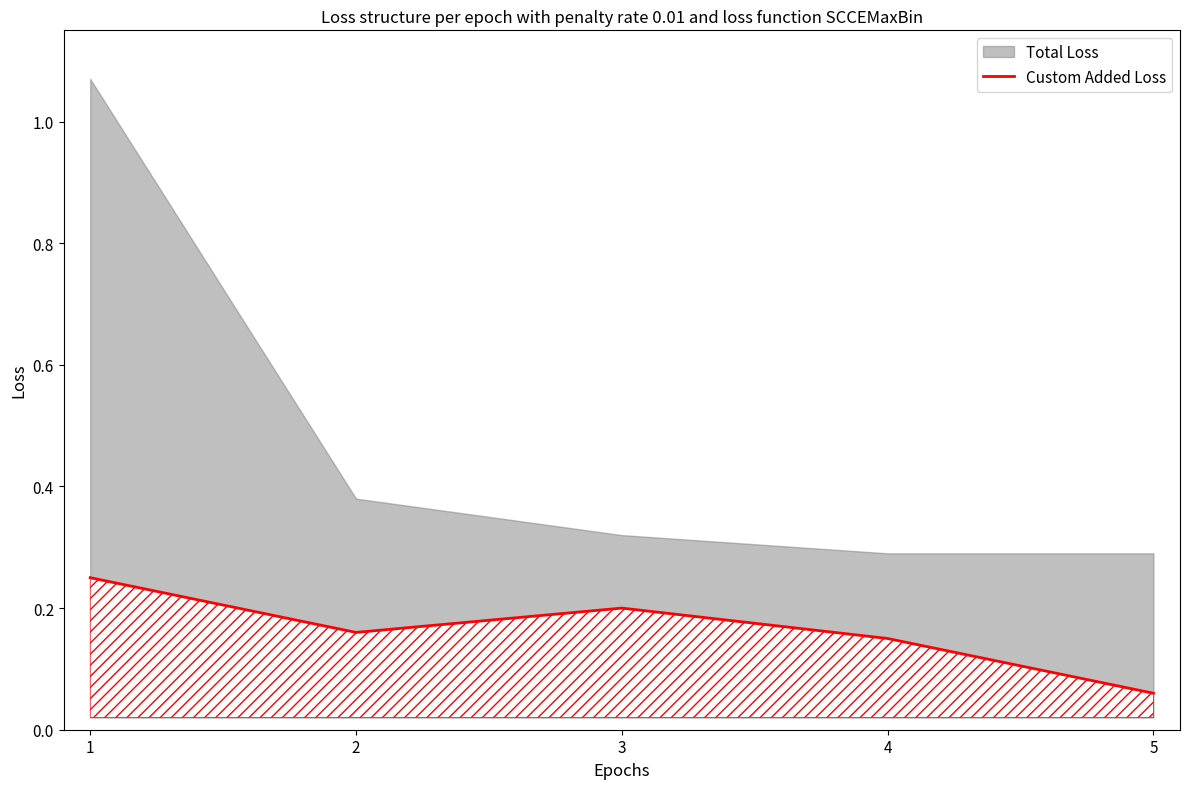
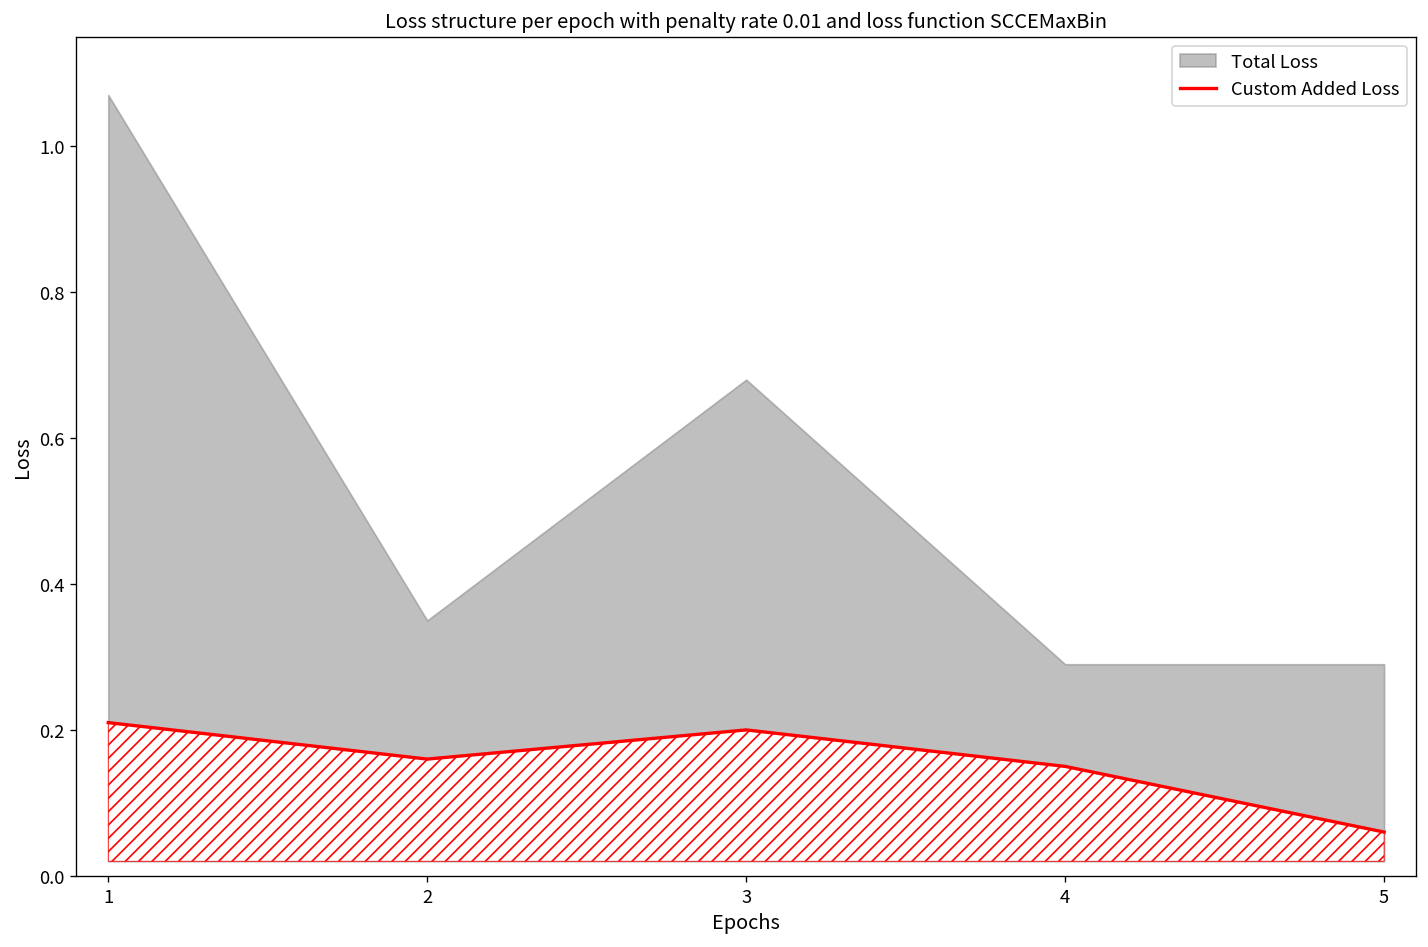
Custom Added Loss, 1: 0.25 -> 0.21
Total Loss, 2: 0.38 -> 0.35
Total Loss, 3: 0.32 -> 0.68
